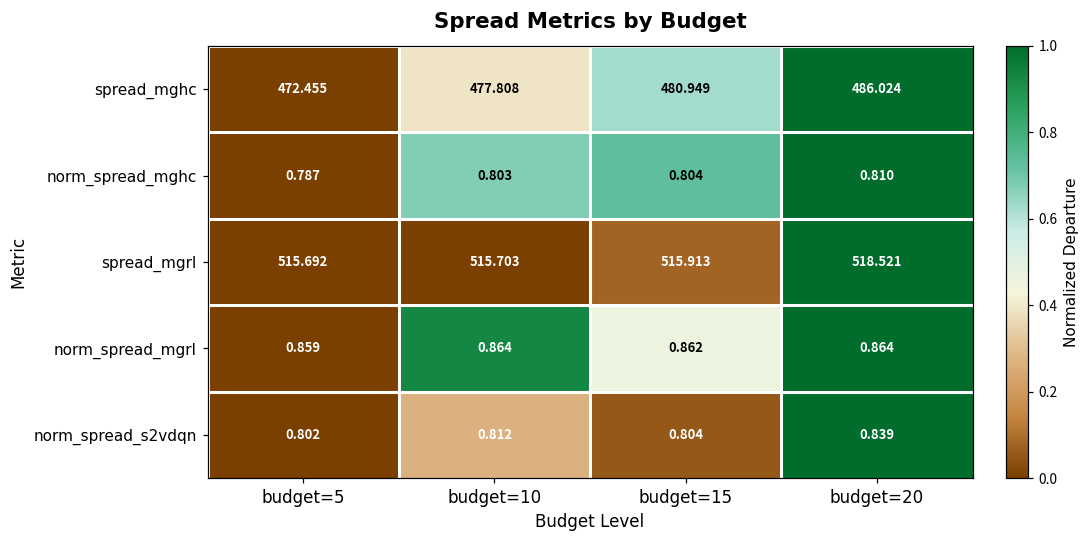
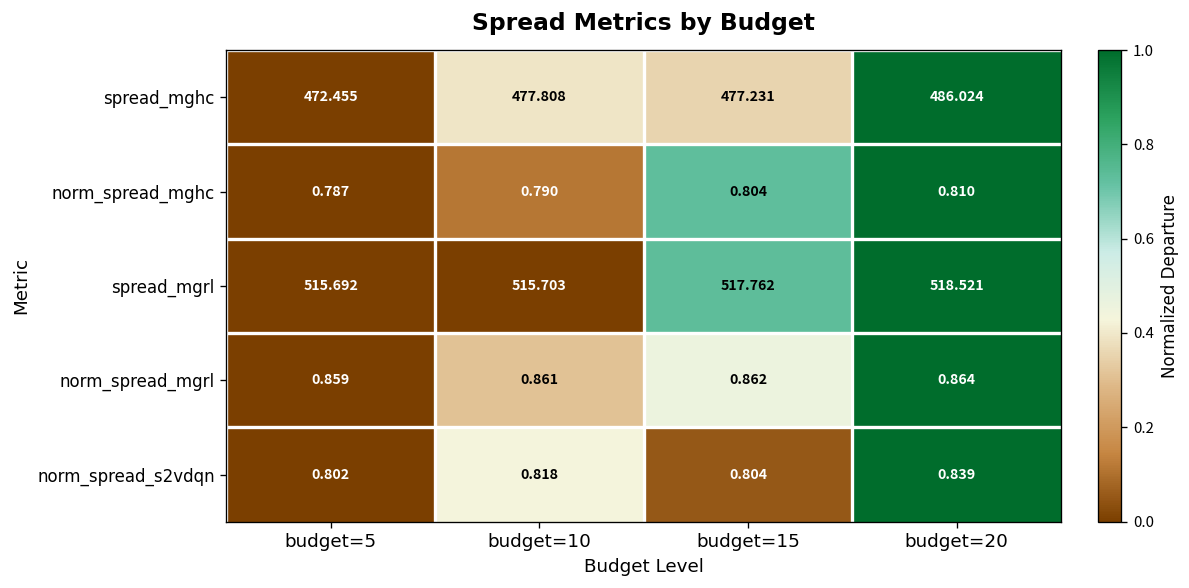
spread_mghc, budget=15: 480.949 -> 477.231
norm_spread_mghc, budget=10: 0.803 -> 0.790
spread_mgrl, budget=15: 515.913 -> 517.762
norm_spread_mgrl, budget=10: 0.864 -> 0.861
norm_spread_s2vdqn, budget=10: 0.812 -> 0.818
